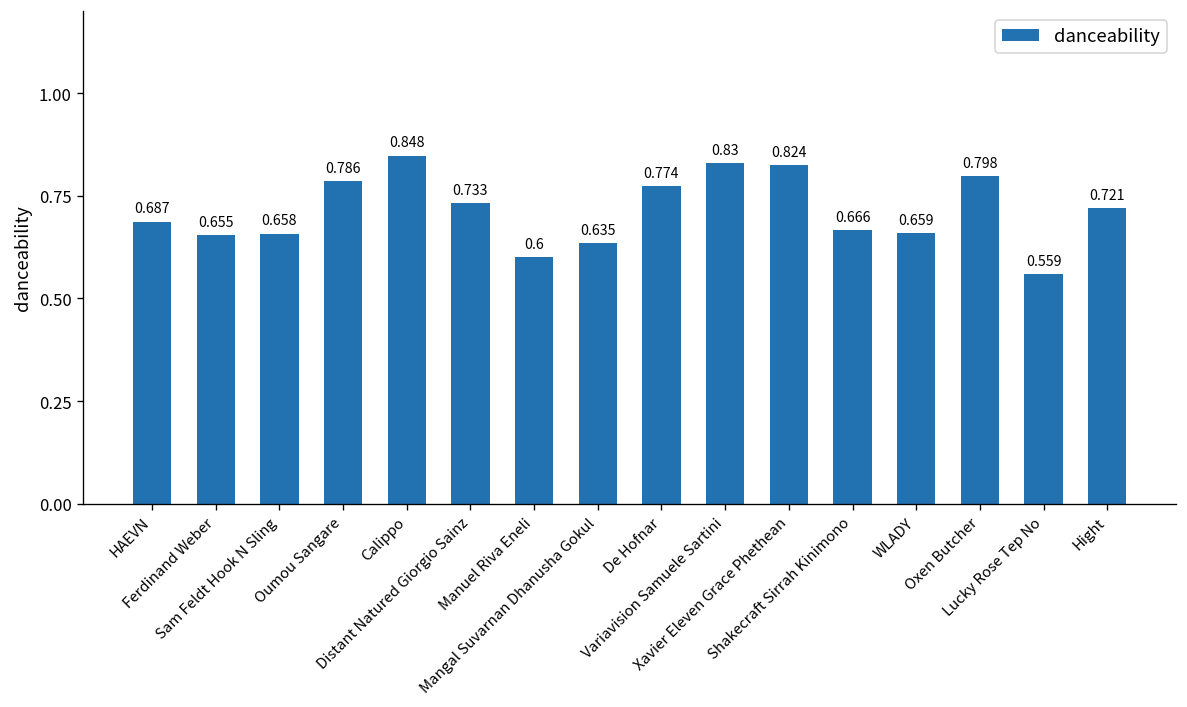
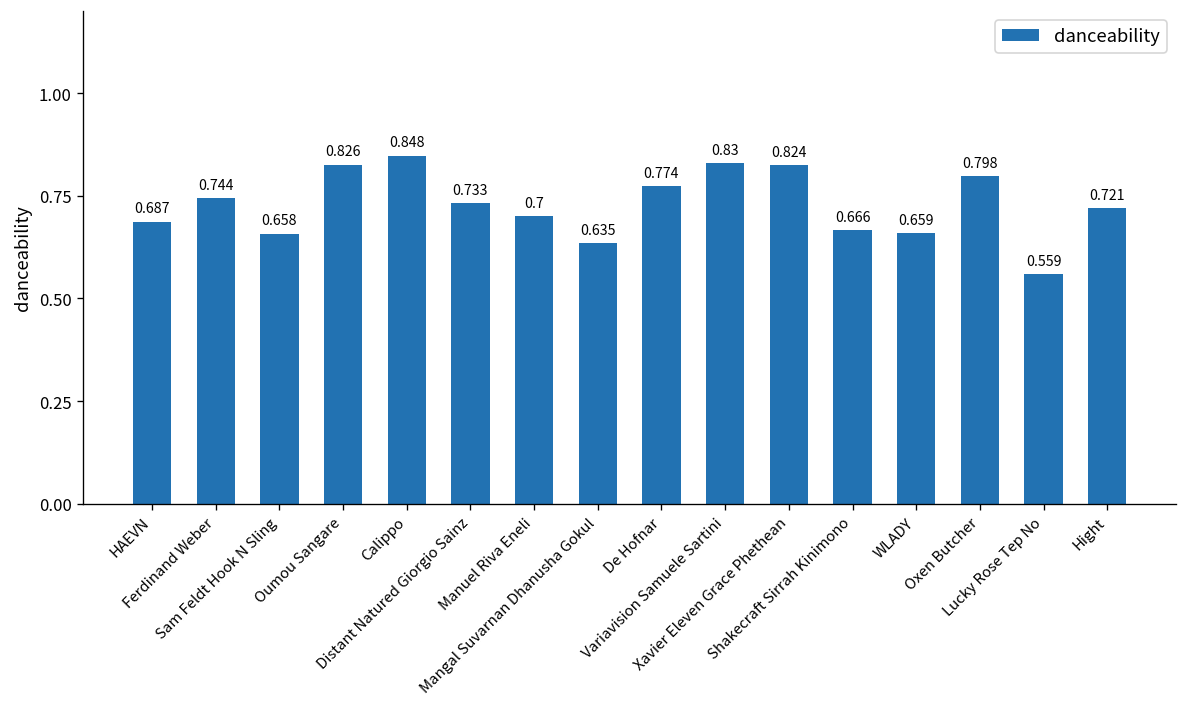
Ferdinand Weber: 0.655 -> 0.744
Oumou Sangare: 0.786 -> 0.826
Manuel Riva Eneli: 0.6 -> 0.7
